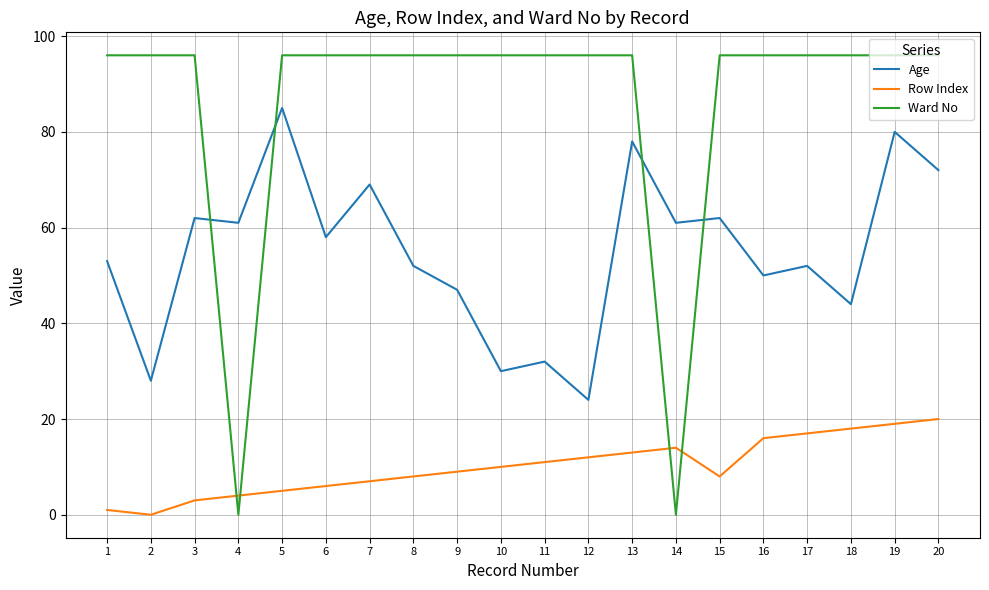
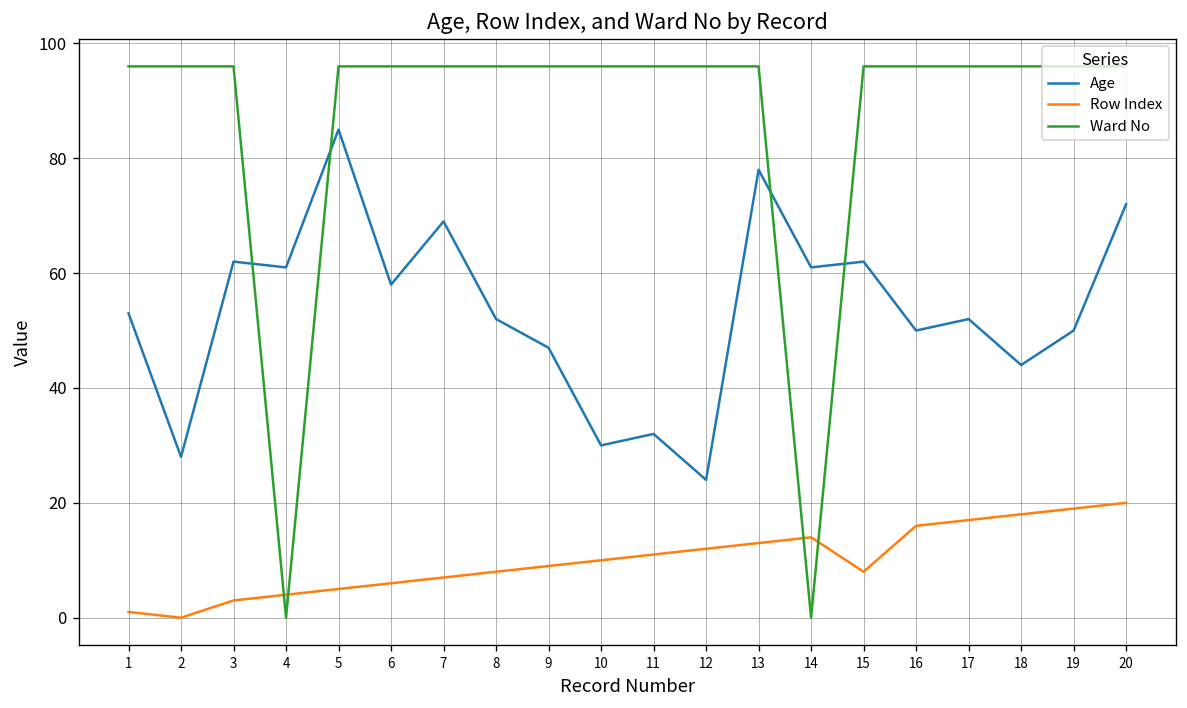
Age, 19: 80 -> 50
